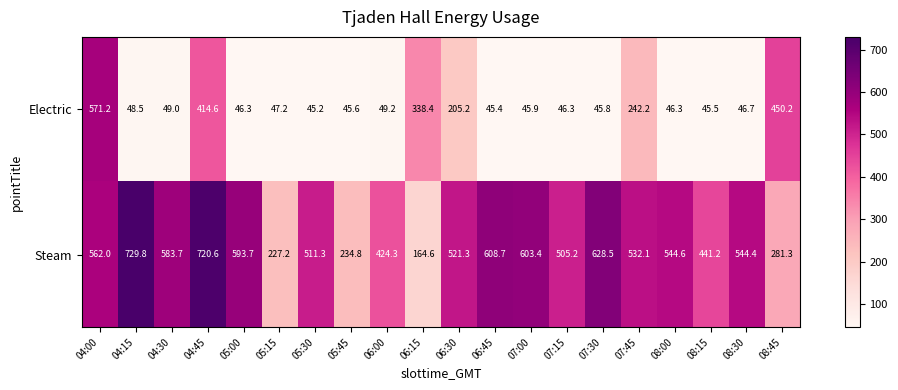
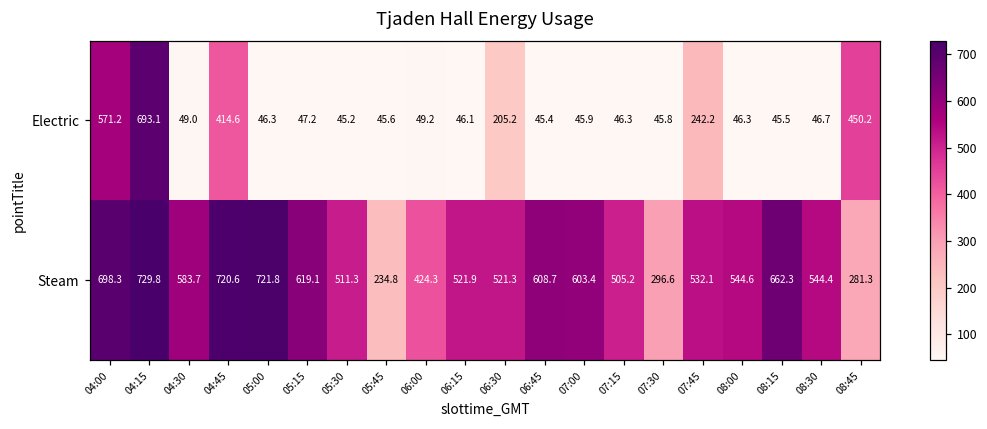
Electric, 04:15: 48.5 -> 693.1
Electric, 06:15: 338.4 -> 46.1
Steam, 04:00: 562.0 -> 698.3
Steam, 05:00: 593.7 -> 721.8
Steam, 05:15: 227.2 -> 619.1
Steam, 06:15: 164.6 -> 521.9
Steam, 07:30: 628.5 -> 296.6
Steam, 08:15: 441.2 -> 662.3
